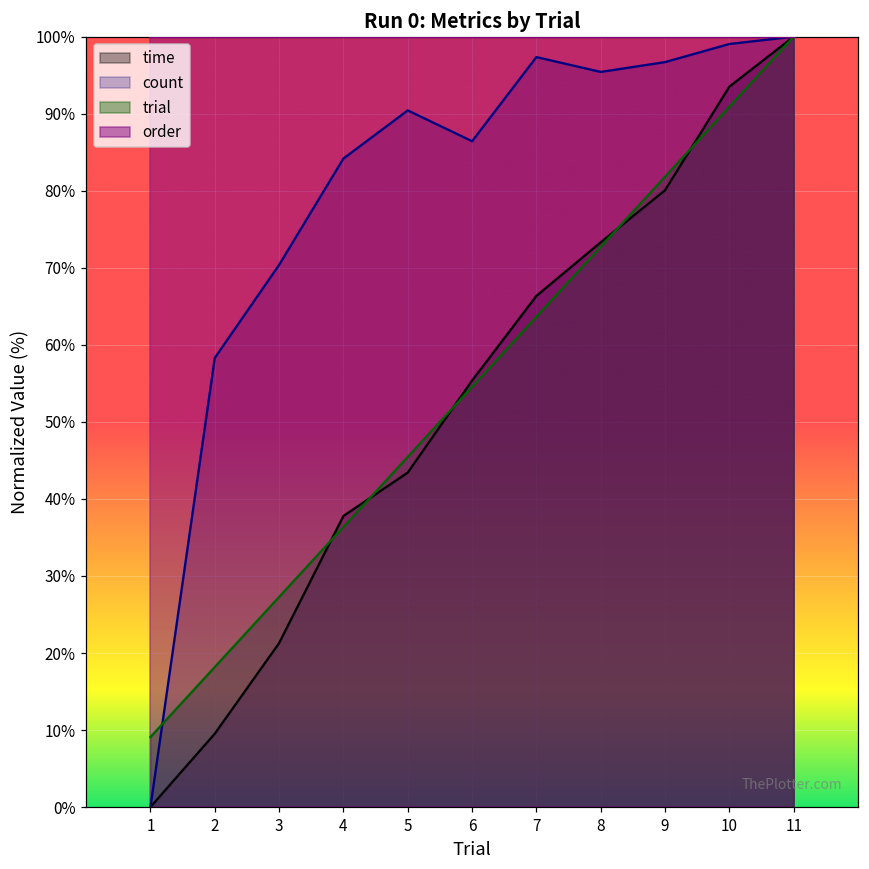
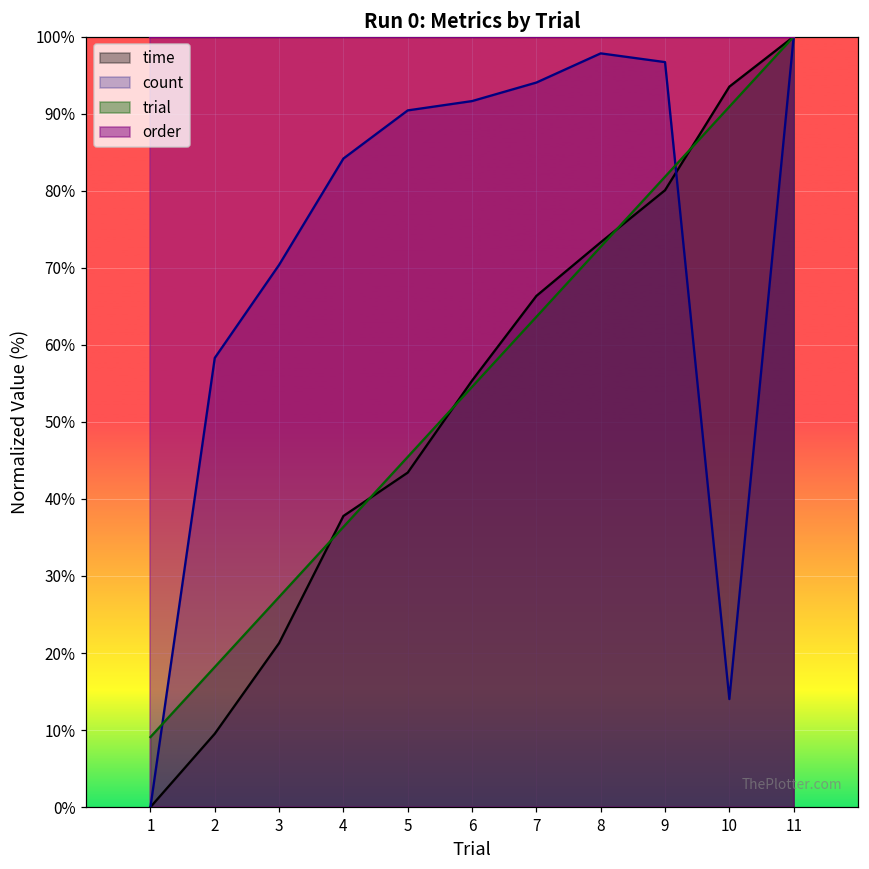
count, 6: 86% -> 92%
count, 7: 97% -> 94%
count, 8: 95% -> 98%
count, 10: 99% -> 14%
